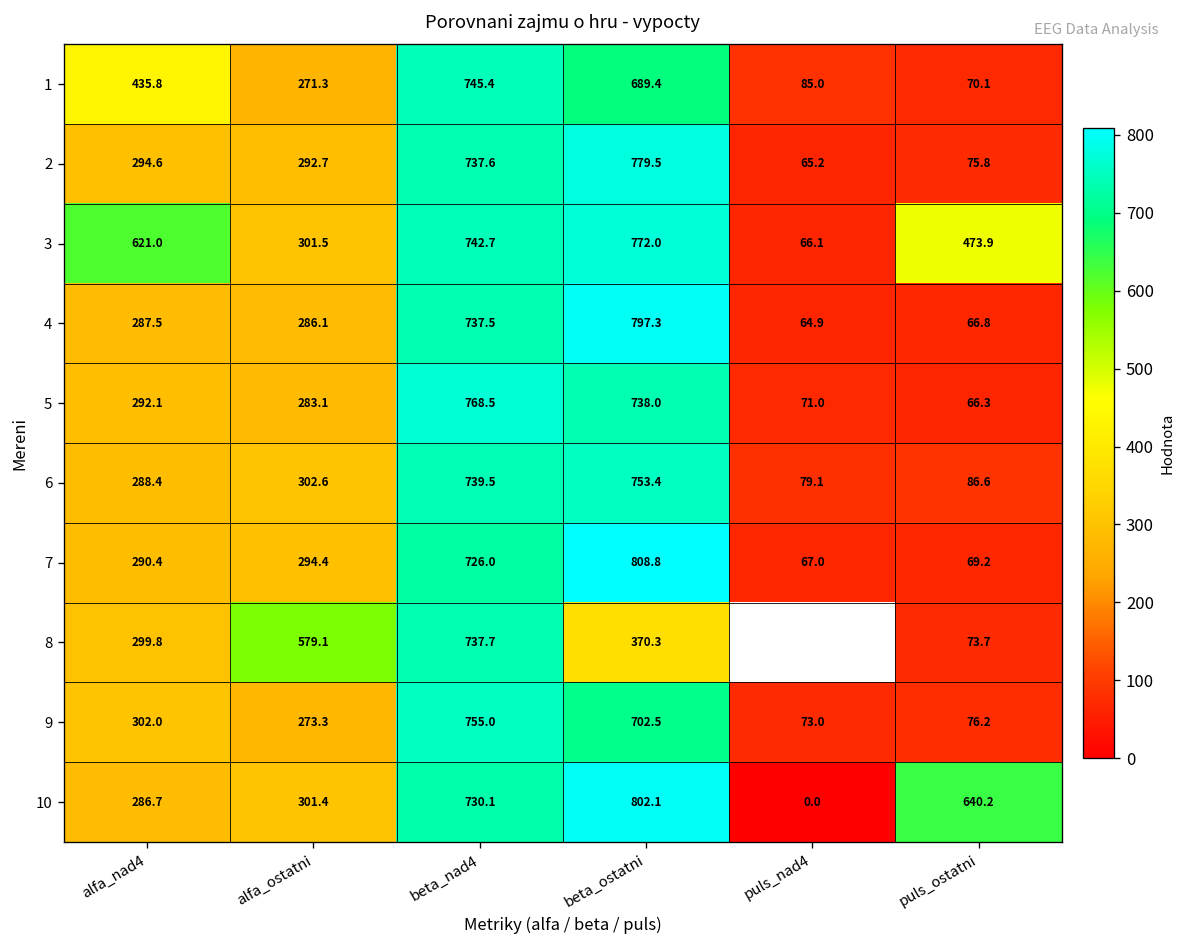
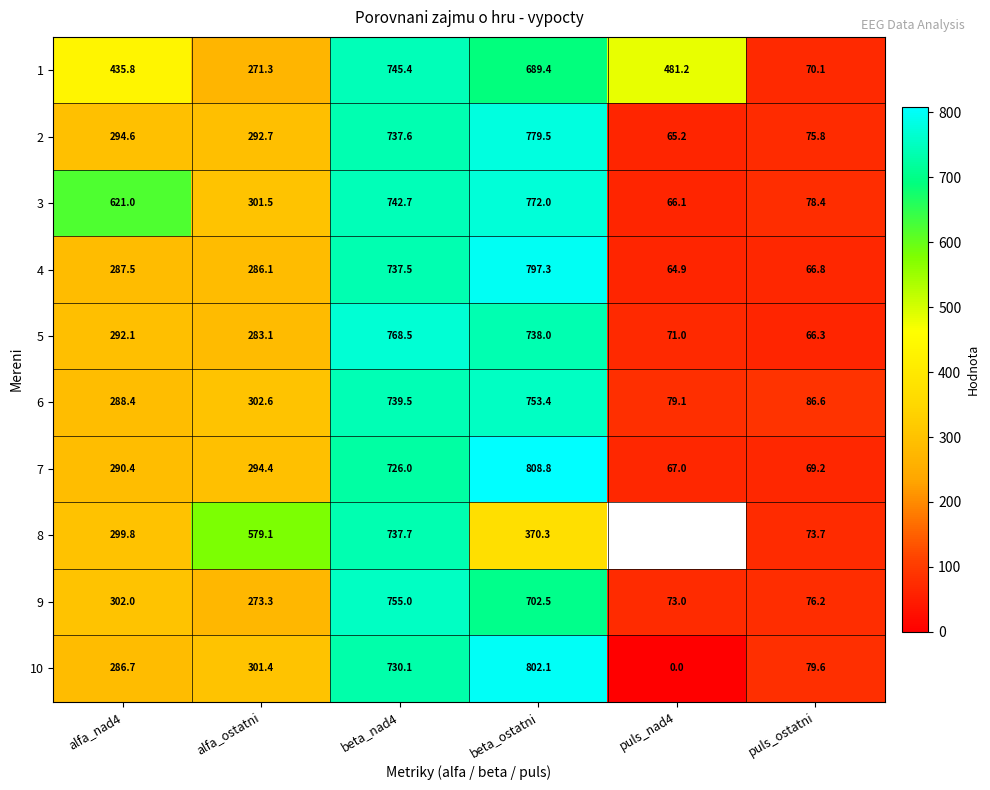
1, puls_nad4: 85.0 -> 481.2
3, puls_ostatni: 473.9 -> 78.4
10, puls_ostatni: 640.2 -> 79.6
